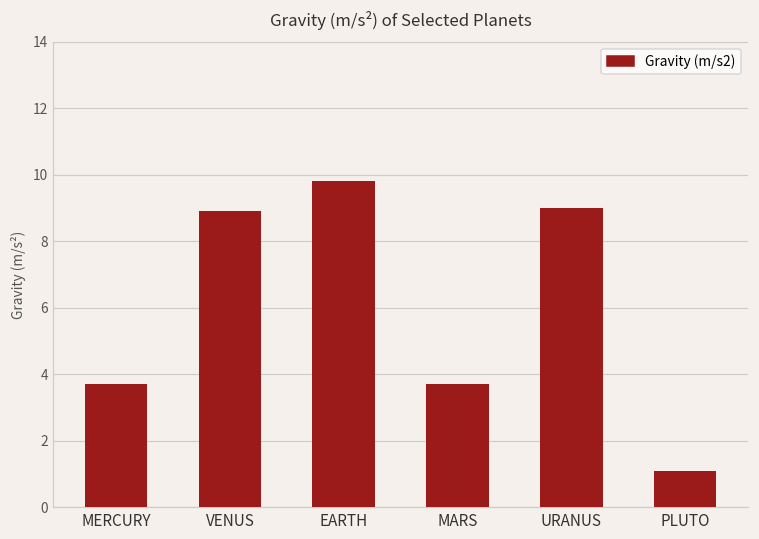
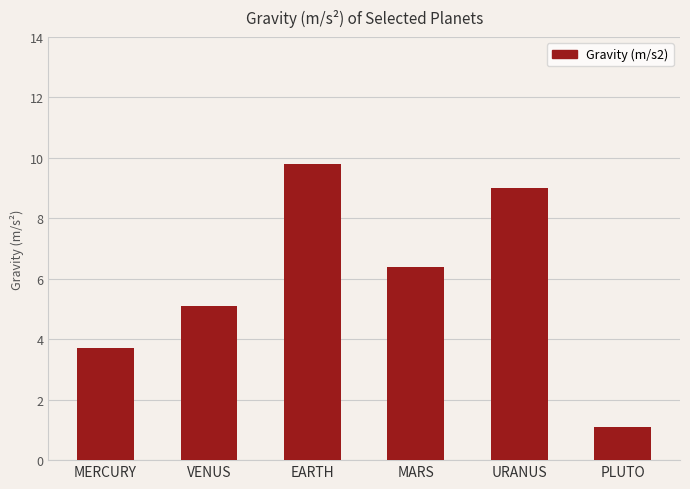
VENUS: 8.9 -> 5.1
MARS: 3.7 -> 6.4
